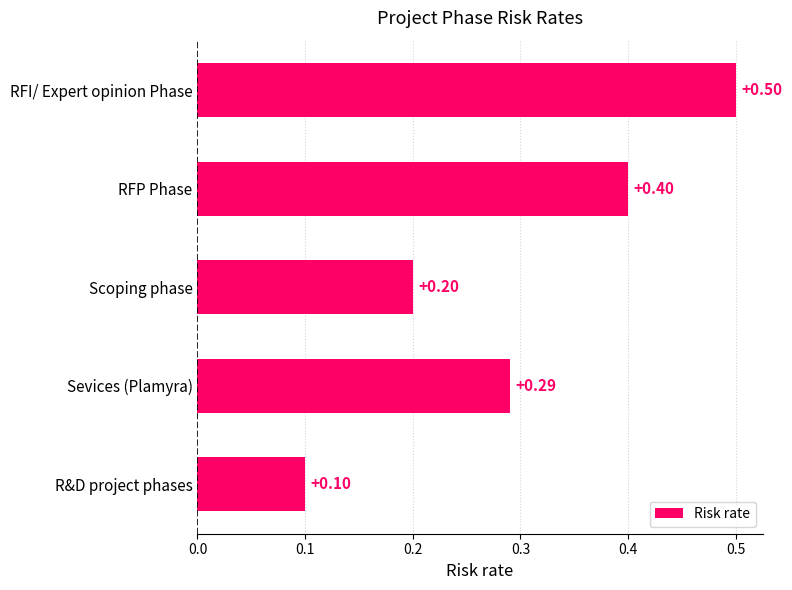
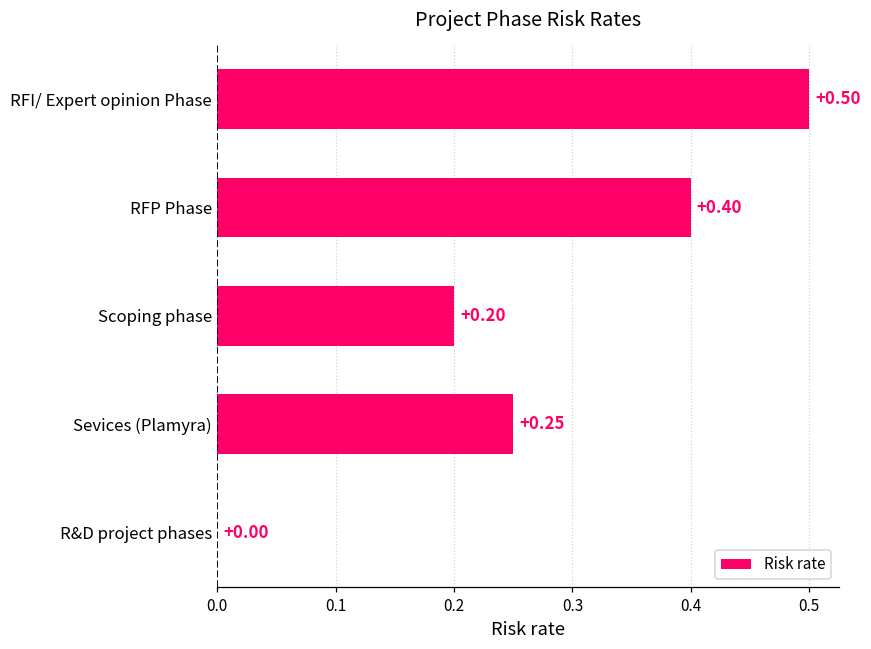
Sevices (Plamyra): +0.29 -> +0.25
R&D project phases: +0.10 -> +0.00
